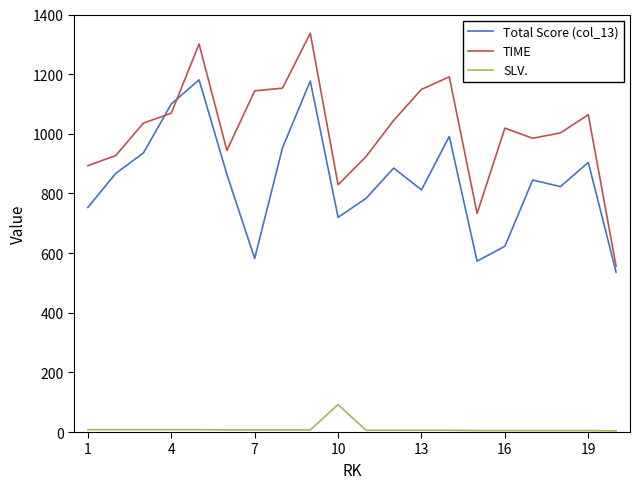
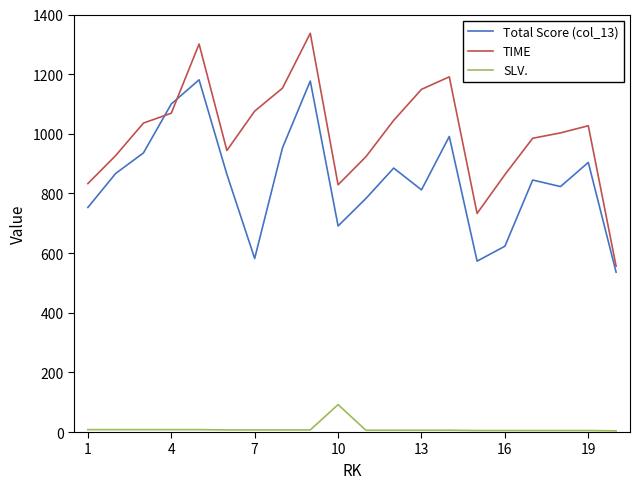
TIME, 1: 890 -> 830
TIME, 7: 1140 -> 1080
Total Score (col_13), 10: 720 -> 690
TIME, 16: 1020 -> 860
TIME, 19: 1060 -> 1030
